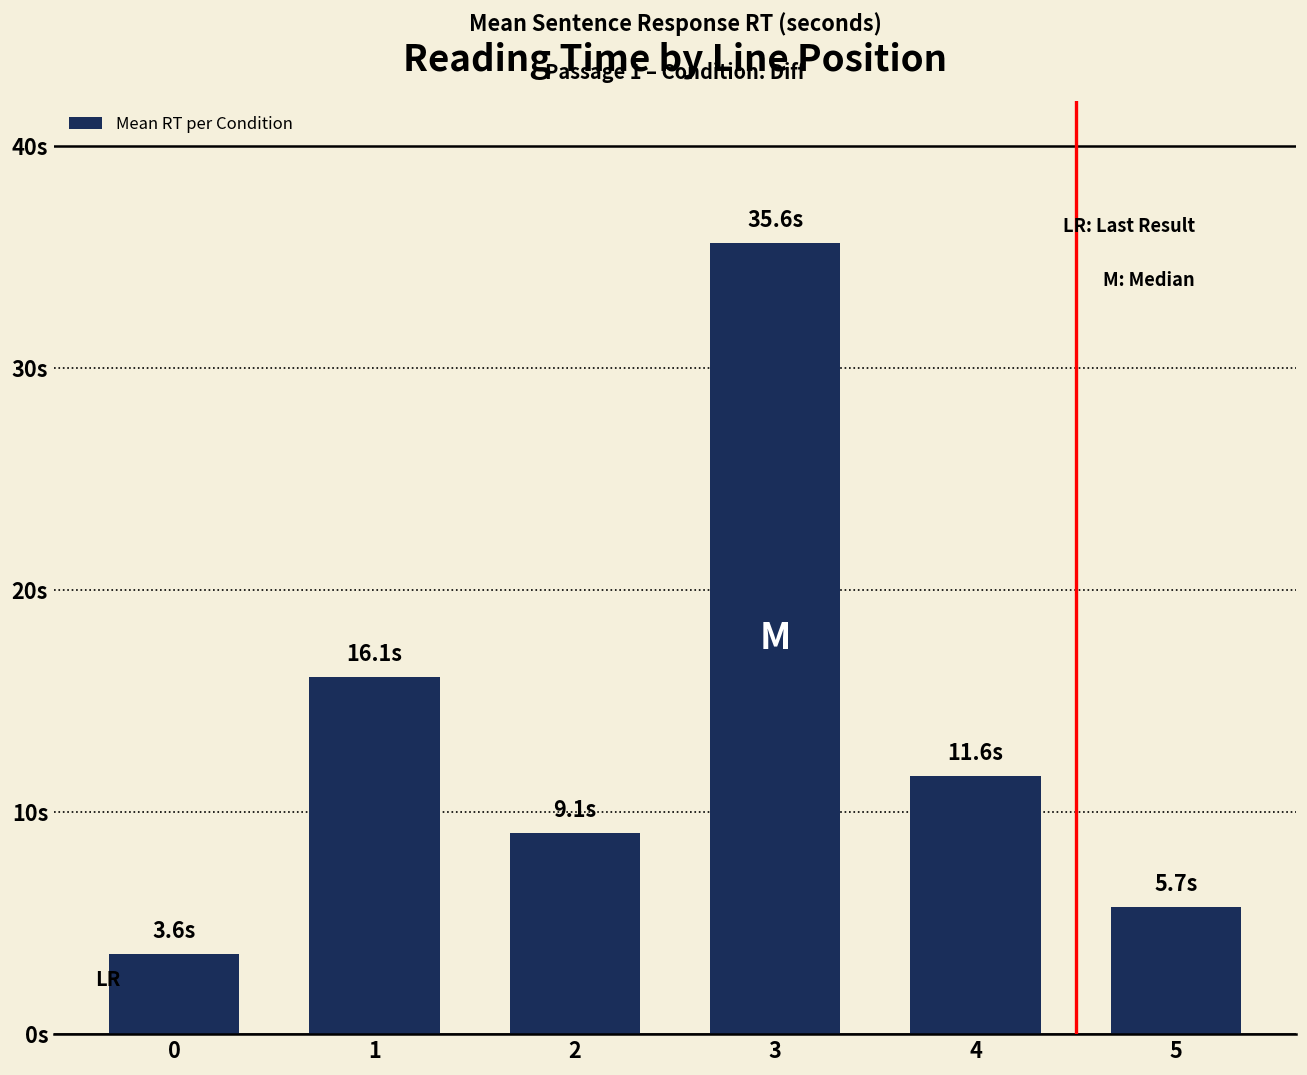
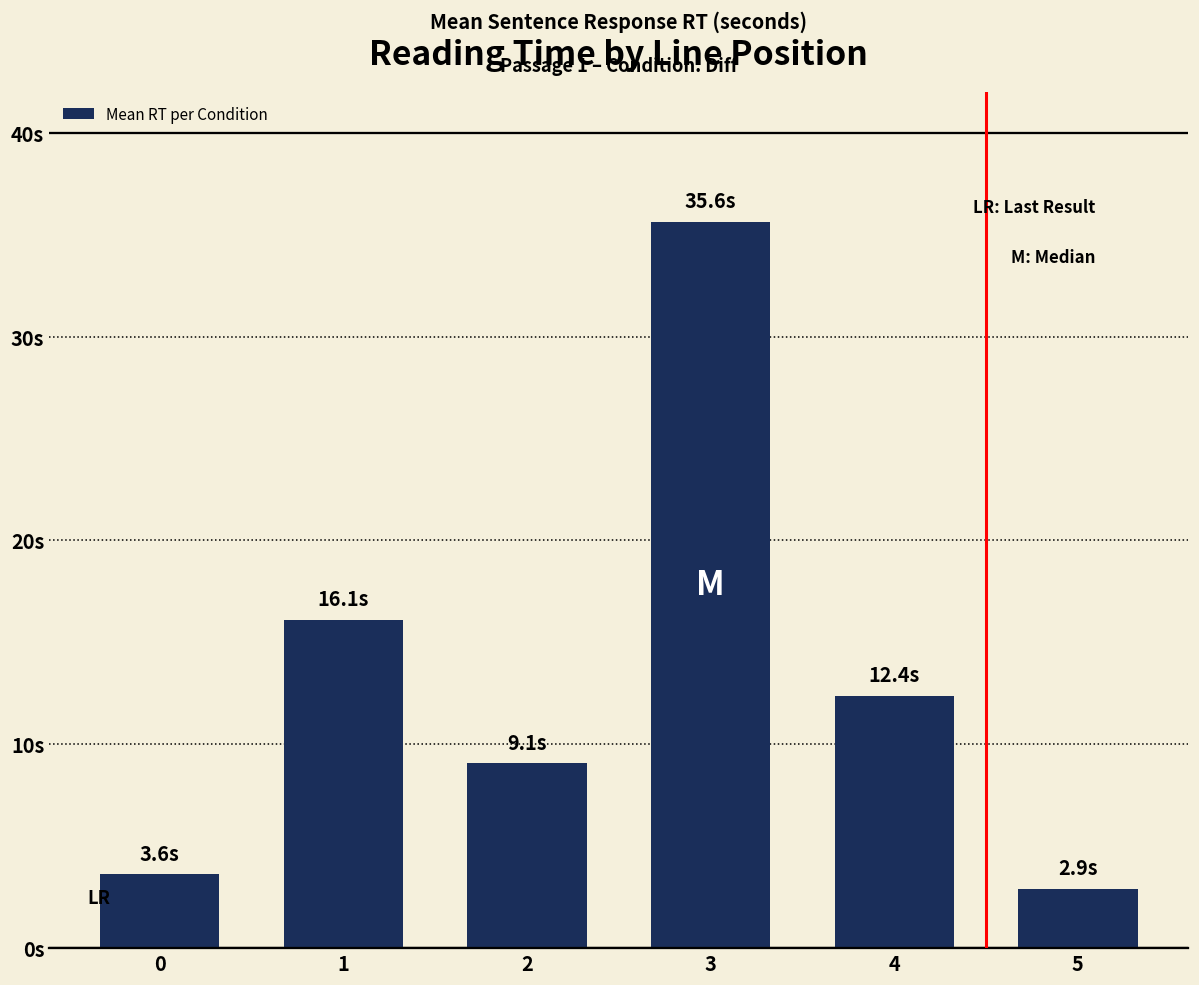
4: 11.6s -> 12.4s
5: 5.7s -> 2.9s
